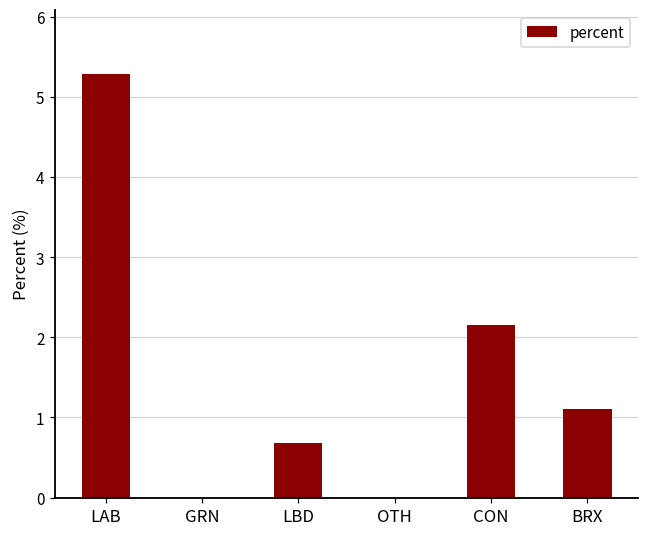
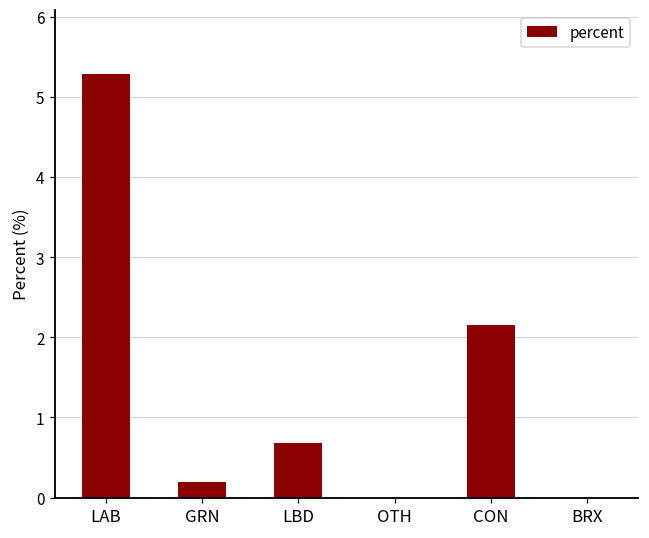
GRN: 0.0 -> 0.2
BRX: 1.1 -> 0.0
